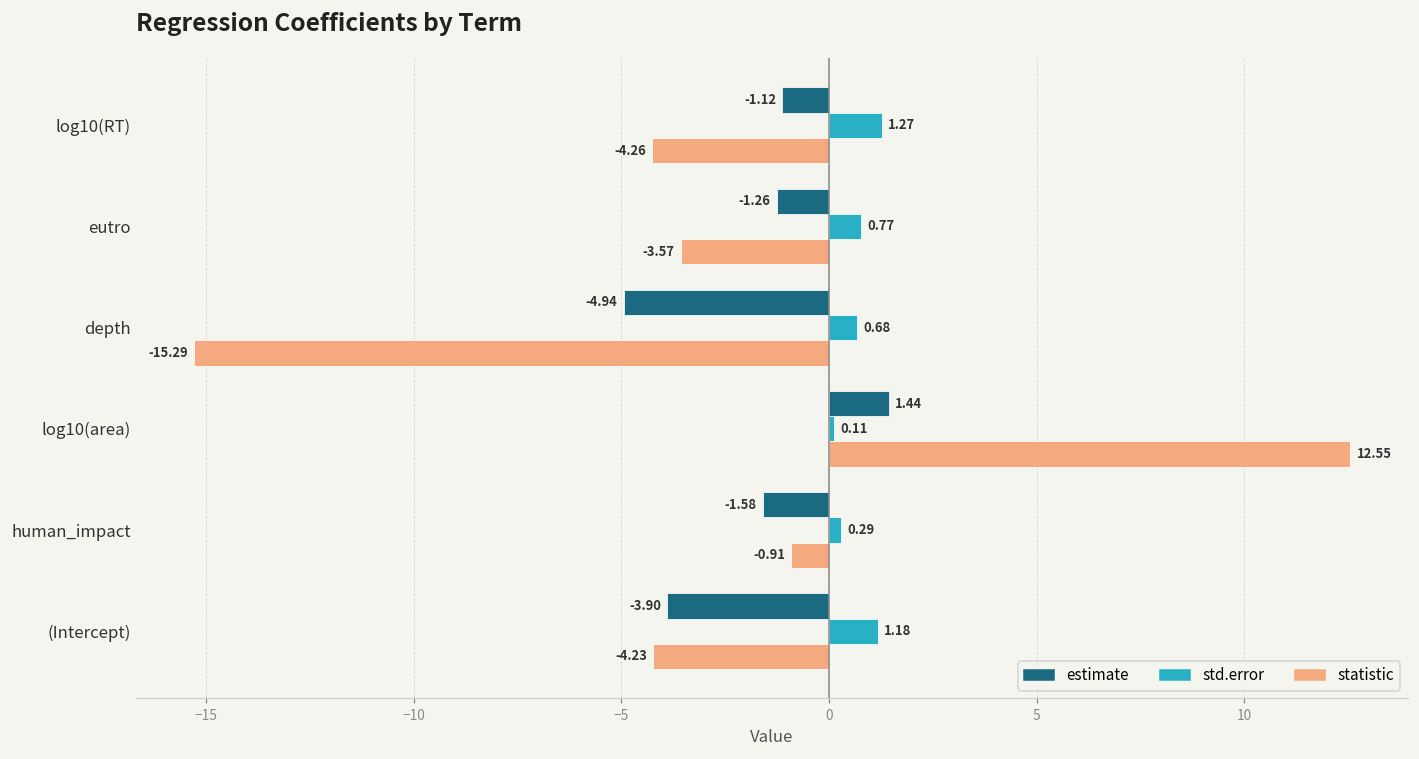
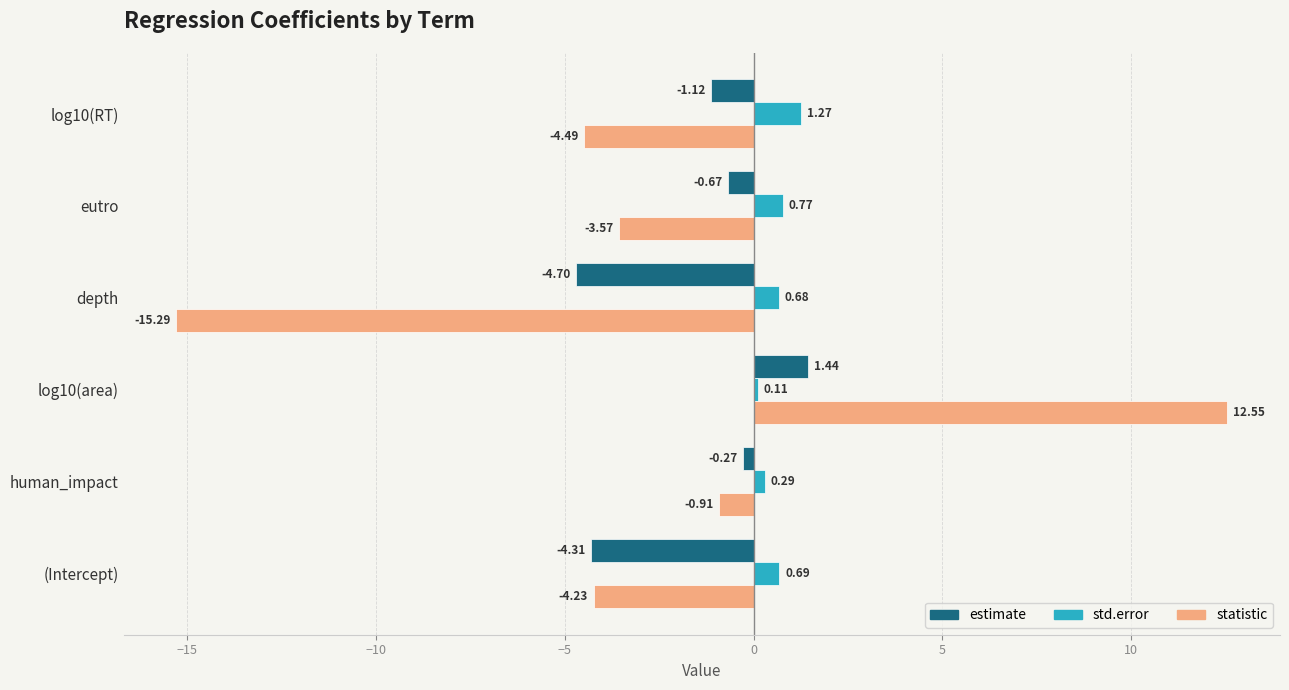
statistic, log10(RT): -4.26 -> -4.49
estimate, eutro: -1.26 -> -0.67
estimate, depth: -4.94 -> -4.70
estimate, human_impact: -1.58 -> -0.27
estimate, (Intercept): -3.90 -> -4.31
std.error, (Intercept): 1.18 -> 0.69
